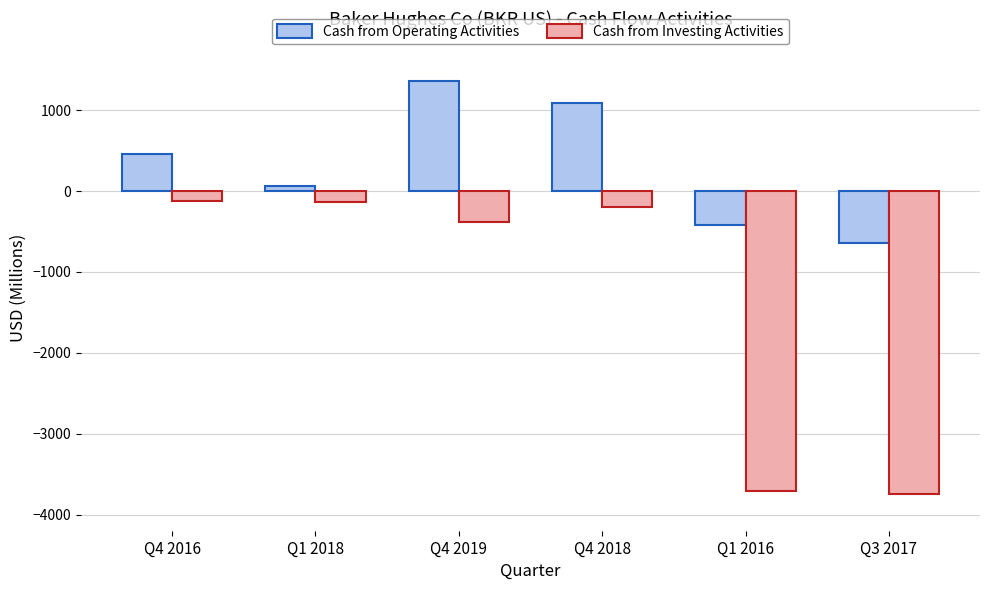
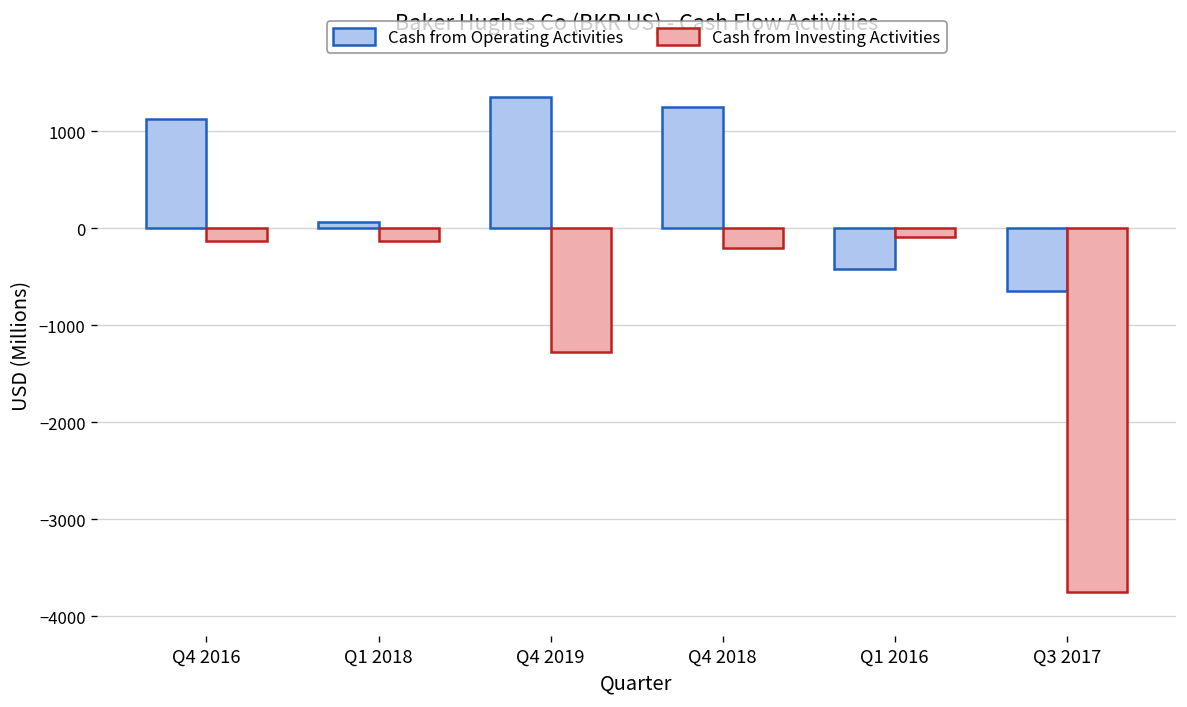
Cash from Operating Activities, Q4 2016: 500 -> 1100
Cash from Investing Activities, Q4 2019: -400 -> -1300
Cash from Operating Activities, Q4 2018: 1100 -> 1300
Cash from Investing Activities, Q1 2016: -3700 -> -100
